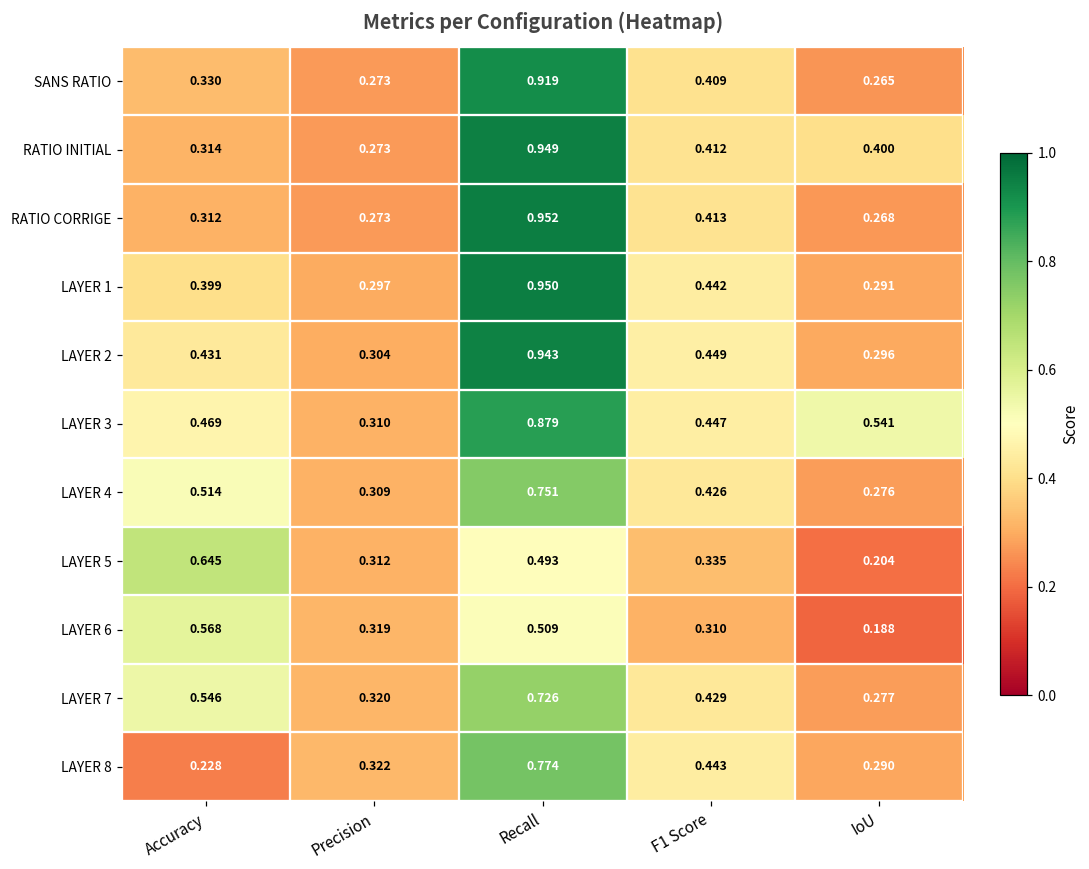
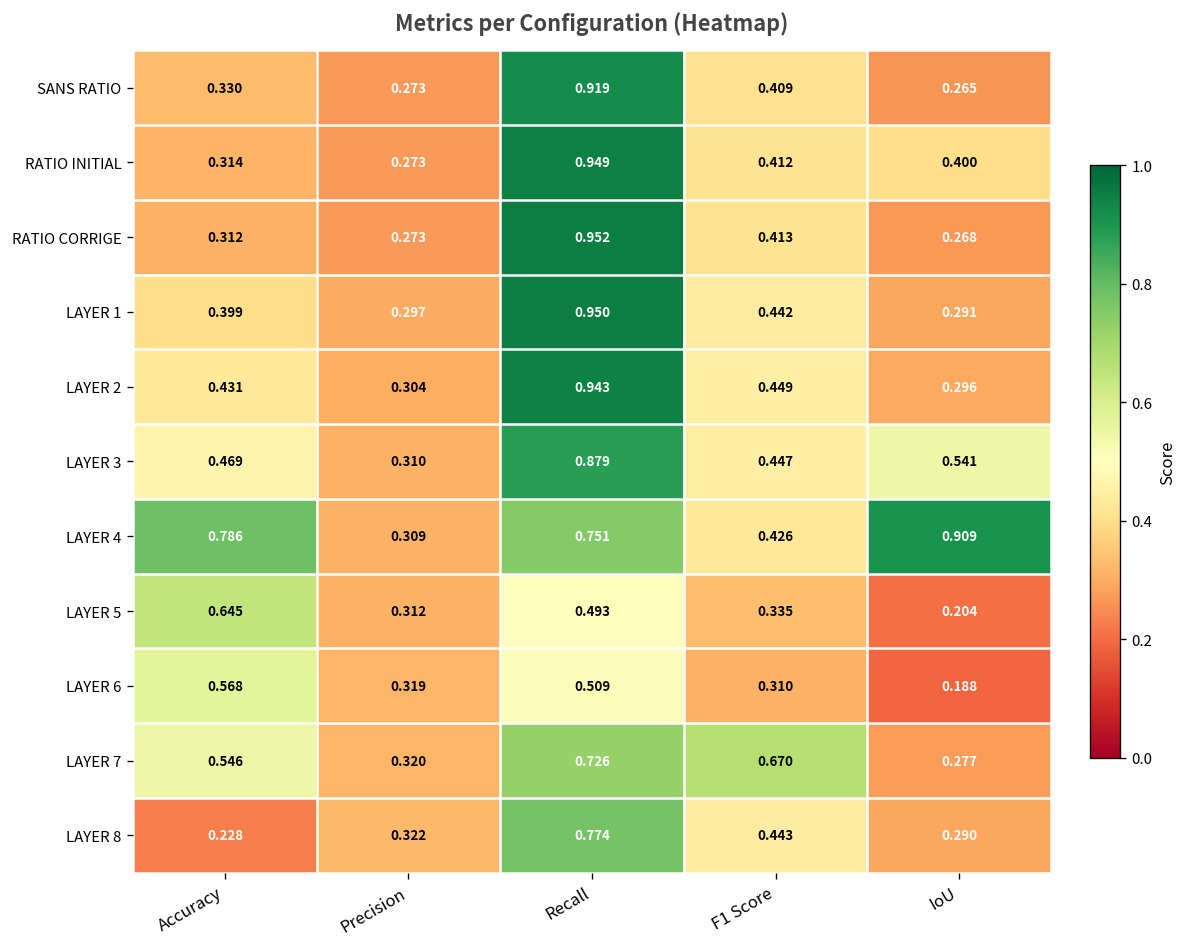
LAYER 4, Accuracy: 0.514 -> 0.786
LAYER 4, IoU: 0.276 -> 0.909
LAYER 7, F1 Score: 0.429 -> 0.670
